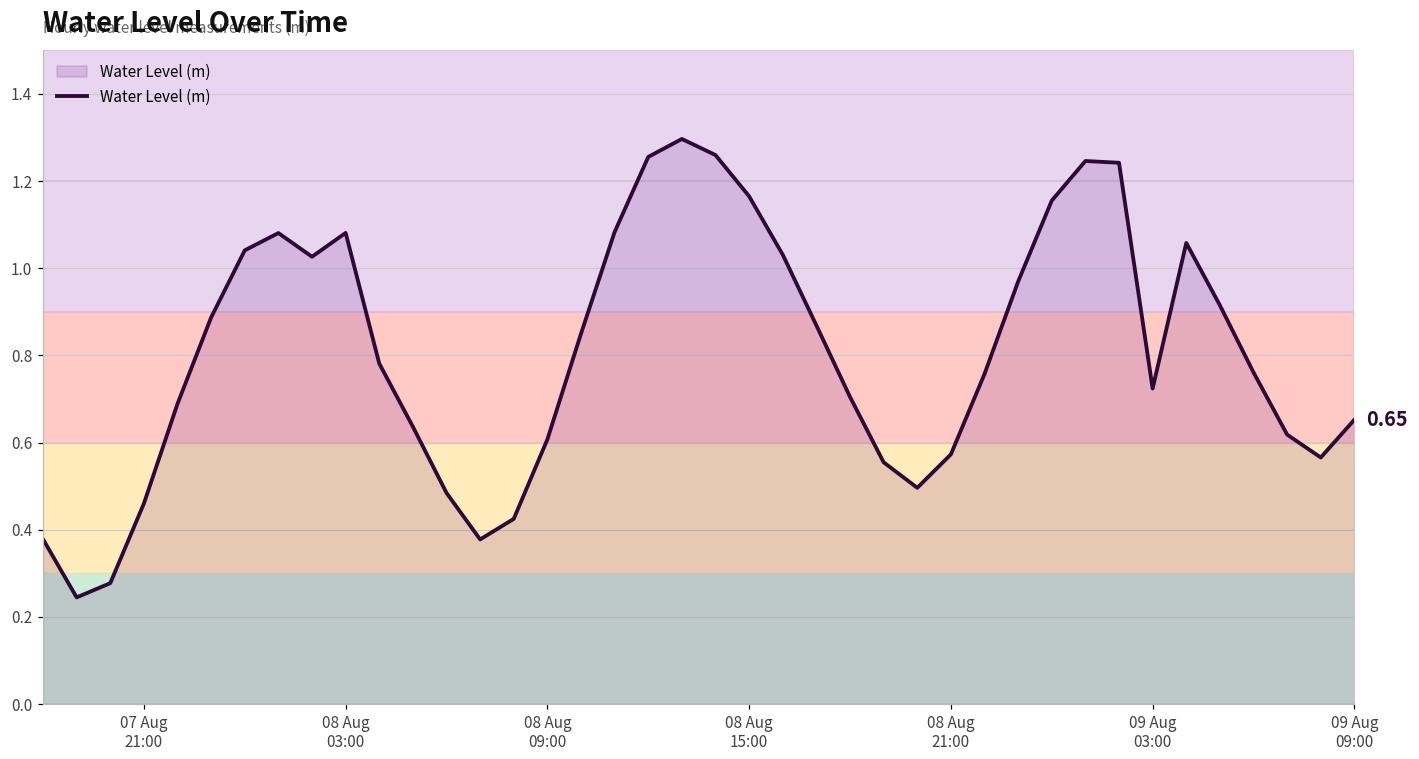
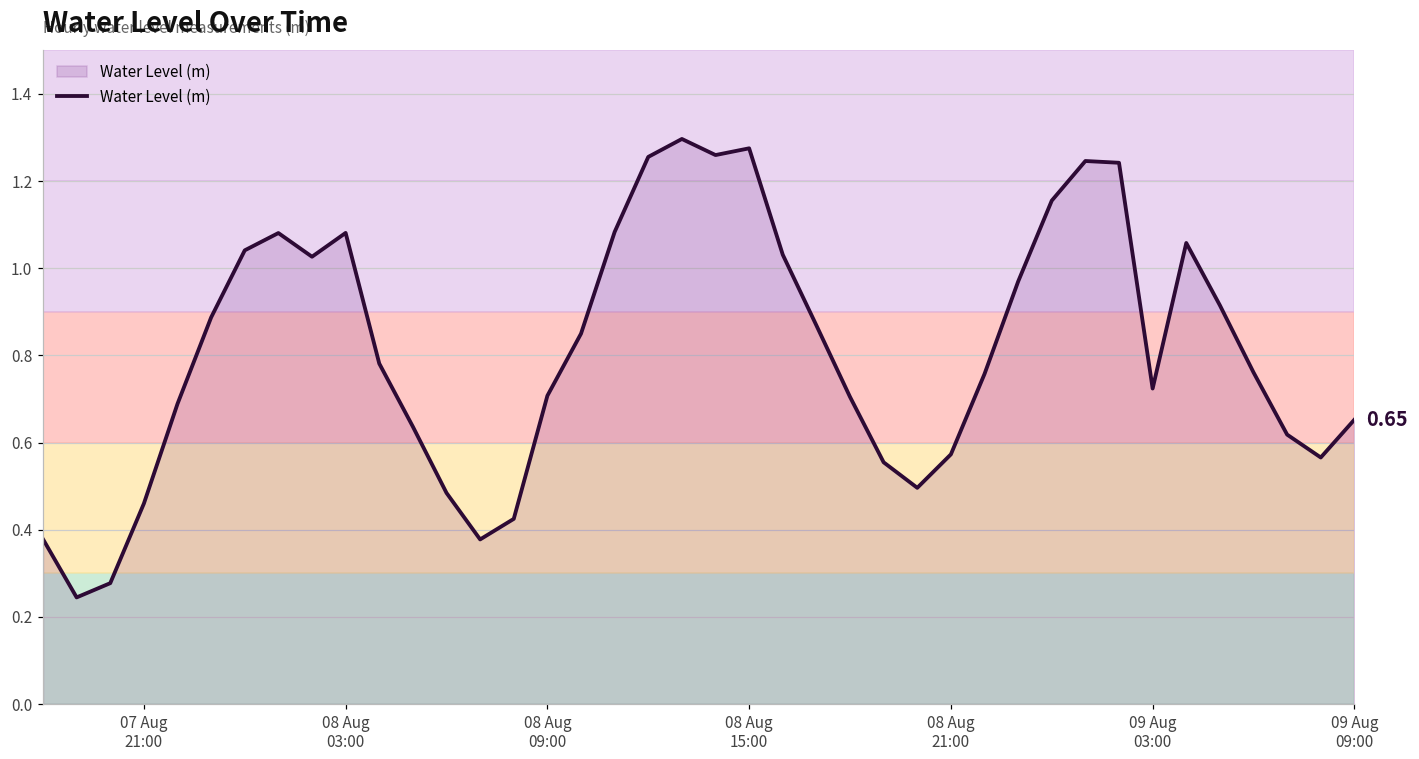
08 Aug 09:00: 0.61 -> 0.71
08 Aug 15:00: 1.16 -> 1.27
